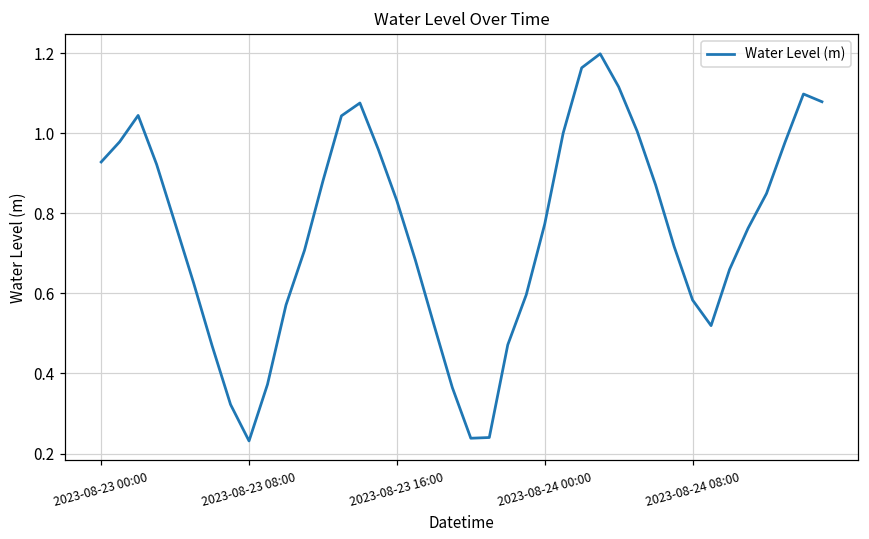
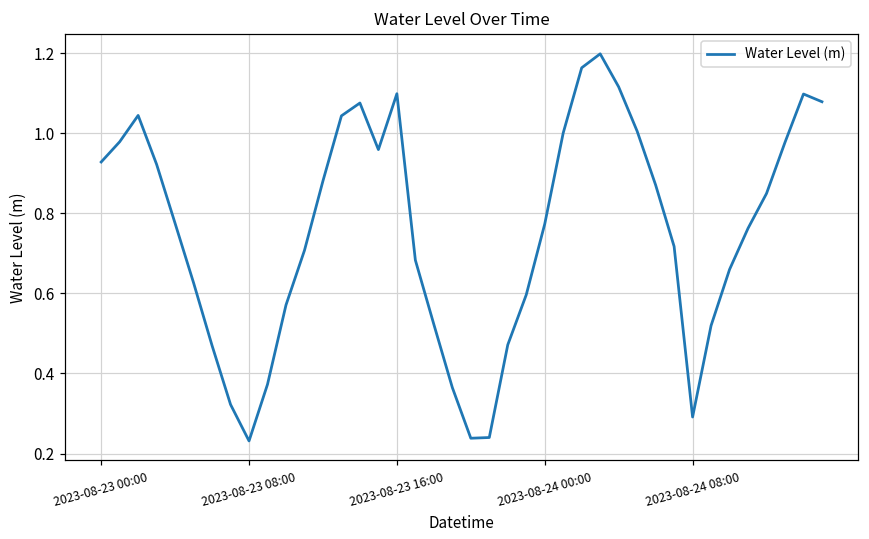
2023-08-23 16:00: 0.83 -> 1.10
2023-08-24 08:00: 0.58 -> 0.29
